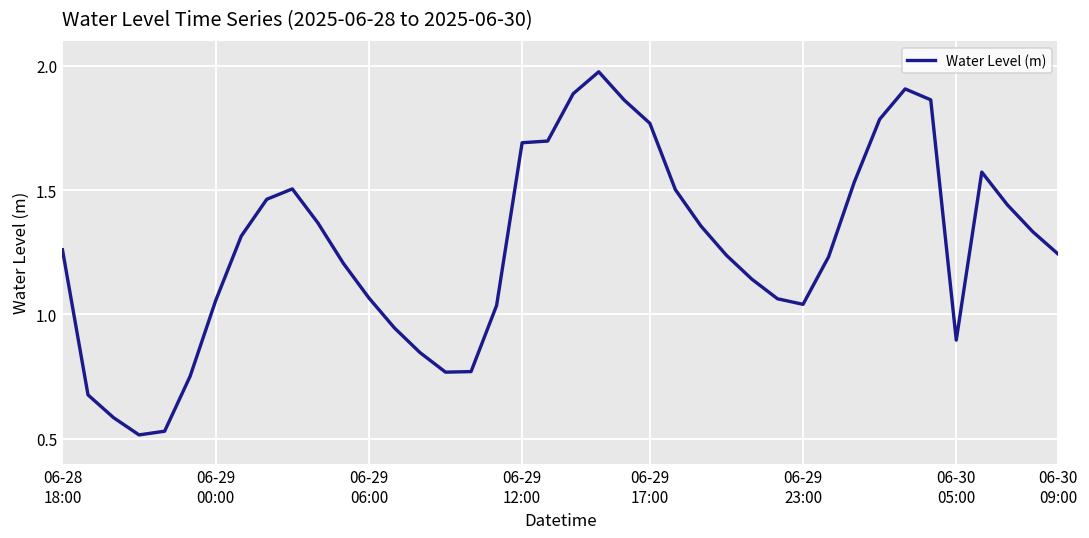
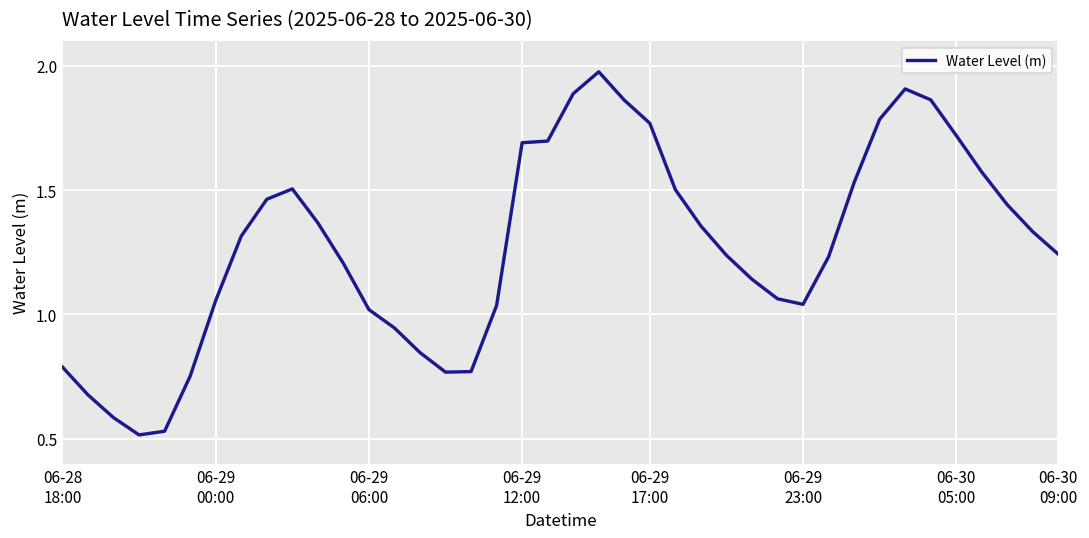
06-28 18:00: 1.26 -> 0.79
06-29 06:00: 1.07 -> 1.02
06-30 05:00: 0.90 -> 1.72
